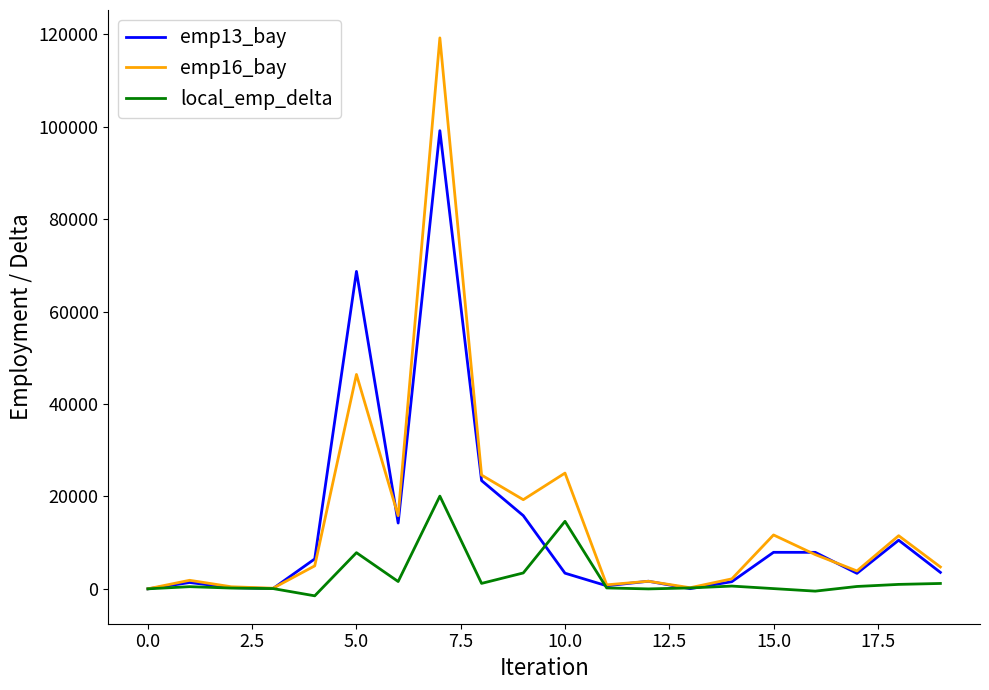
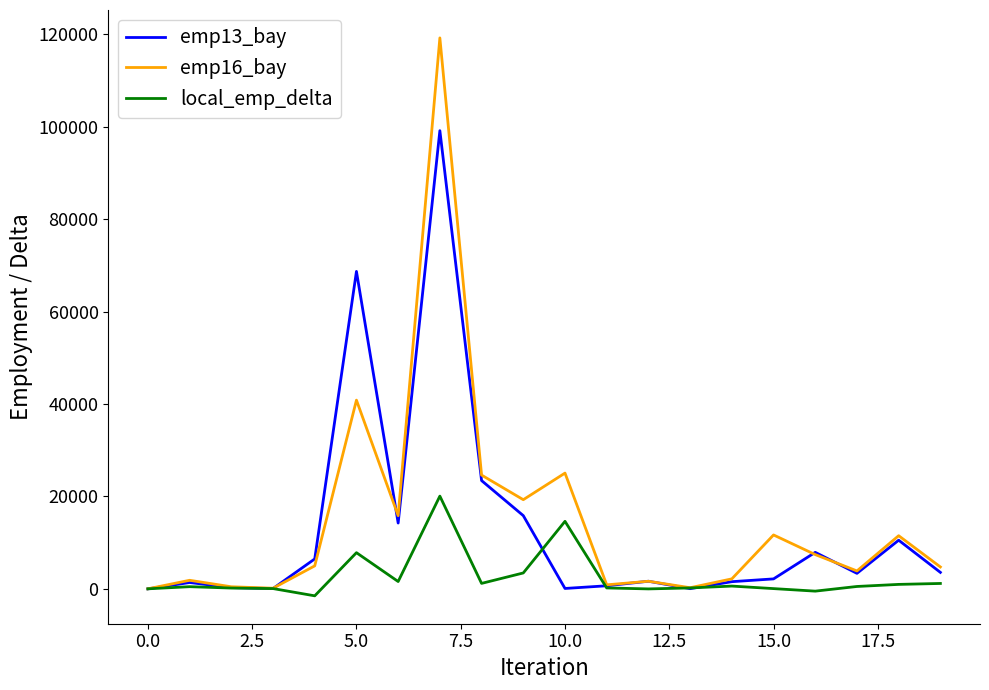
emp16_bay, 5.0: 46000 -> 41000
emp13_bay, 10.0: 3000 -> 0
emp13_bay, 15.0: 8000 -> 2000
